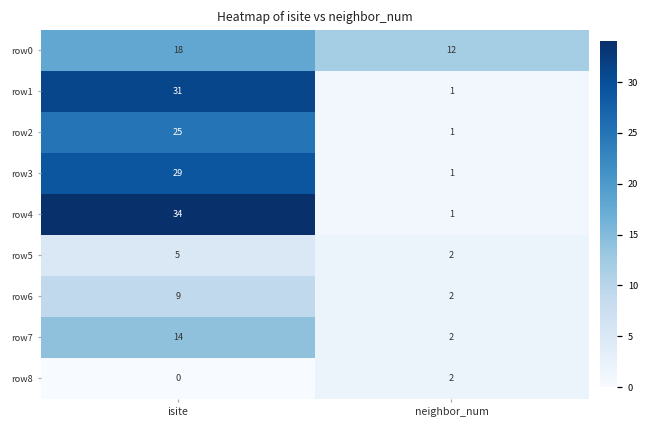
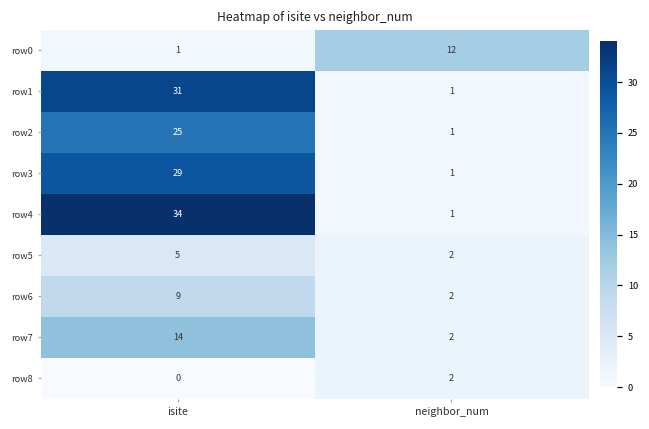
row0, isite: 18 -> 1
